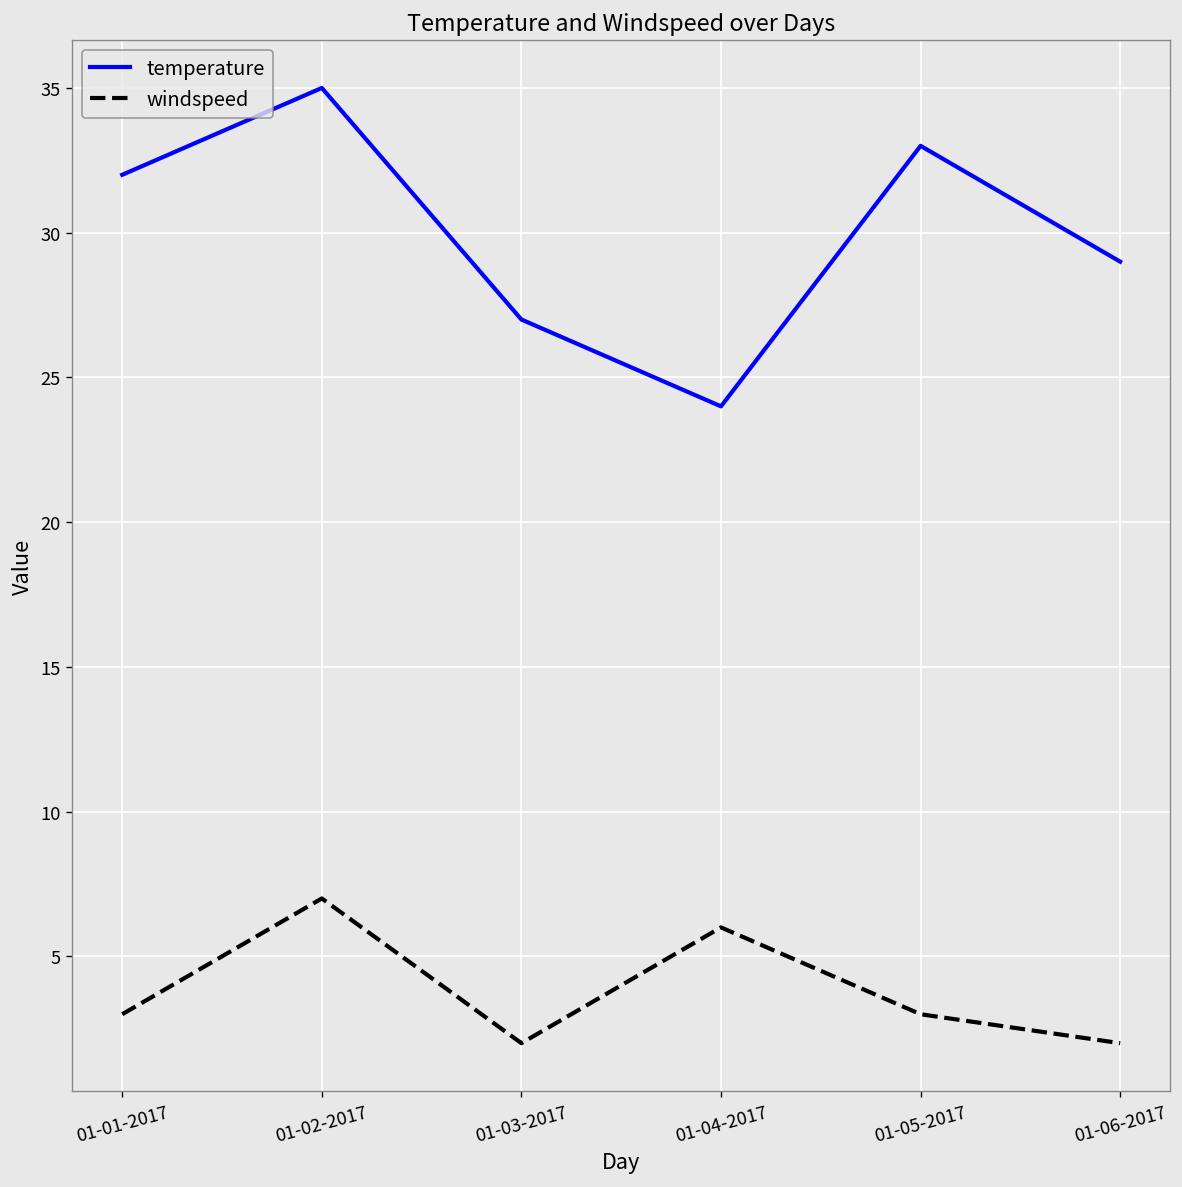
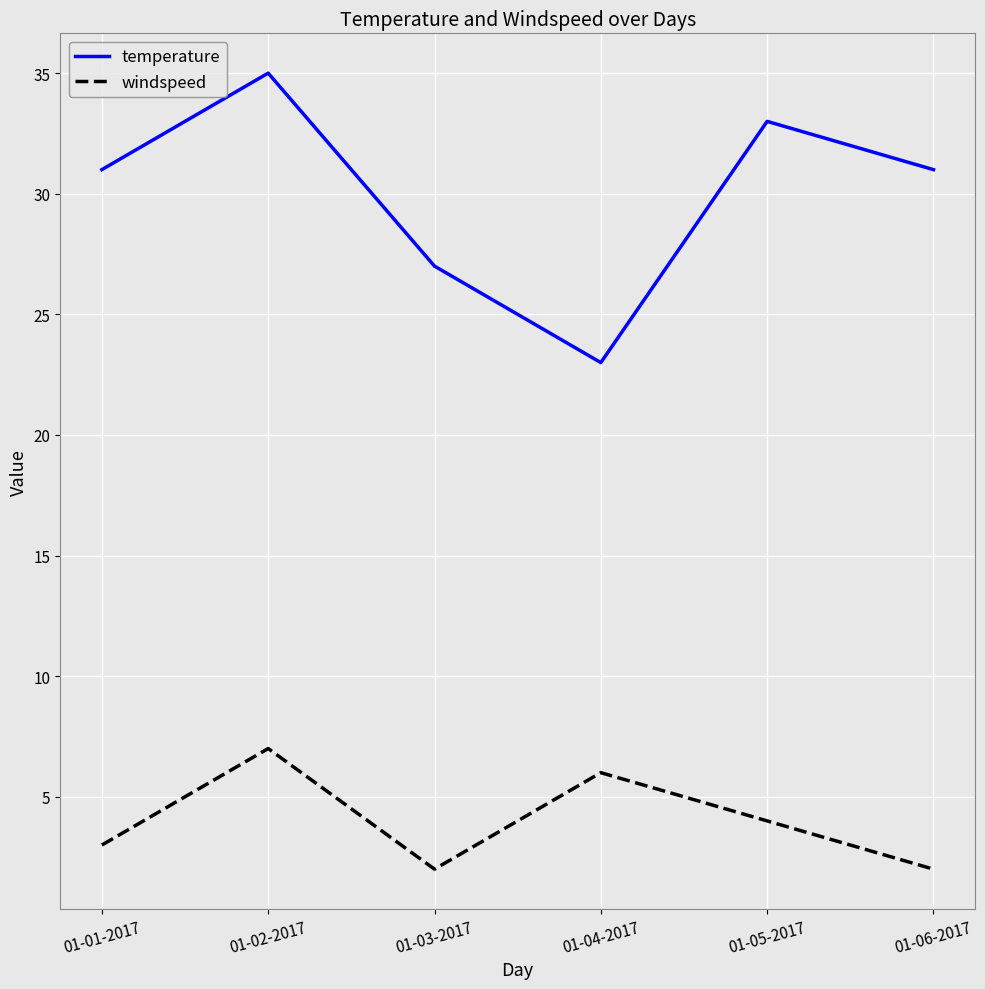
temperature, 01-01-2017: 32 -> 31
temperature, 01-04-2017: 24 -> 23
windspeed, 01-05-2017: 3 -> 4
temperature, 01-06-2017: 29 -> 31
